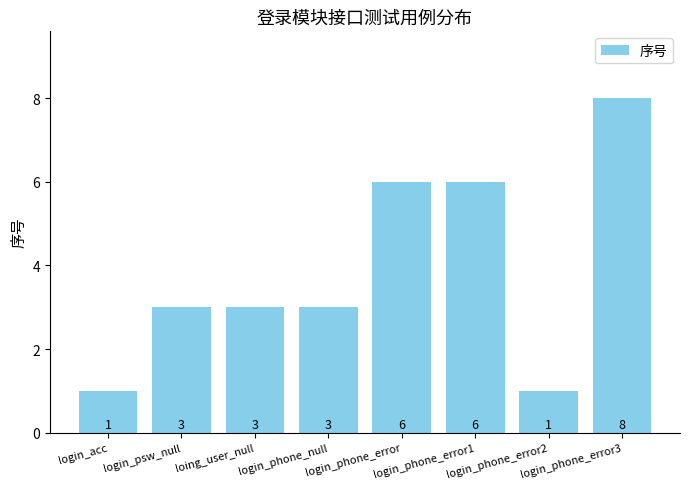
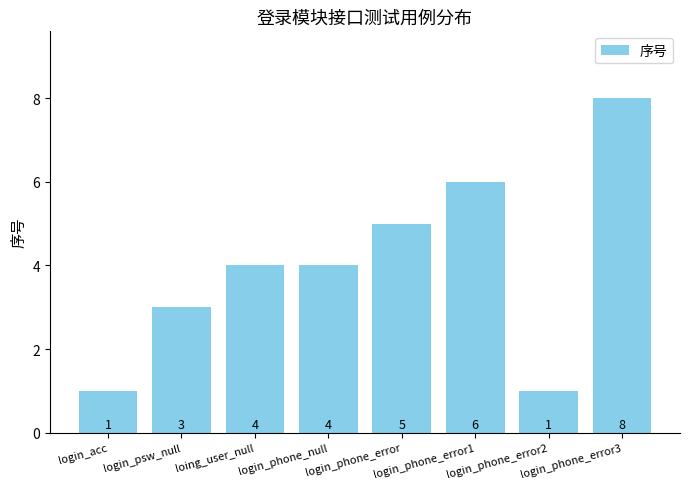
loing_user_null: 3 -> 4
login_phone_null: 3 -> 4
login_phone_error: 6 -> 5
